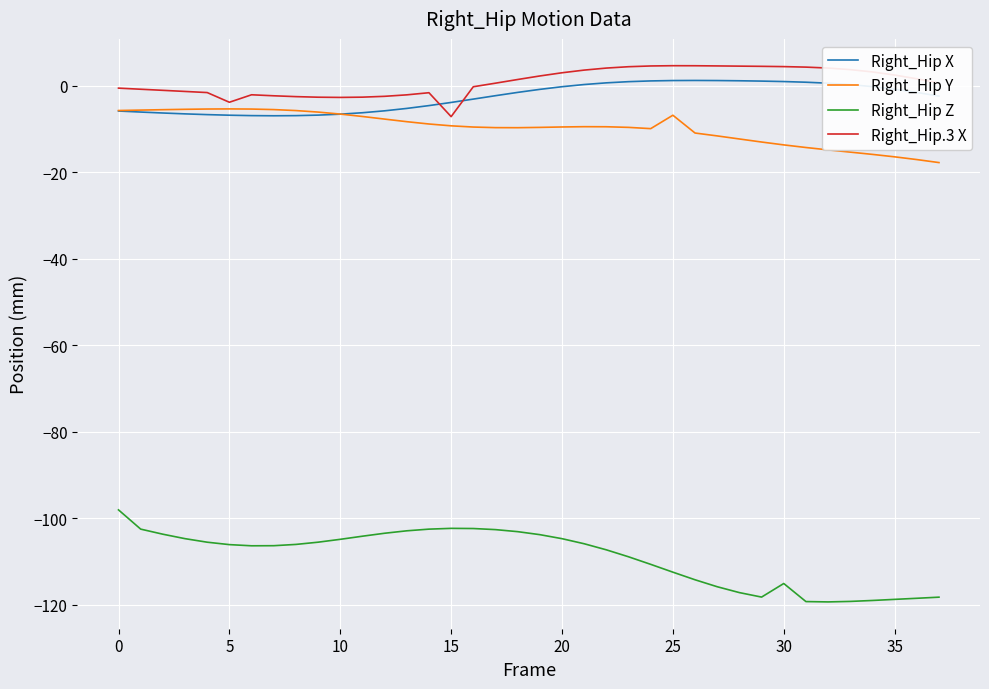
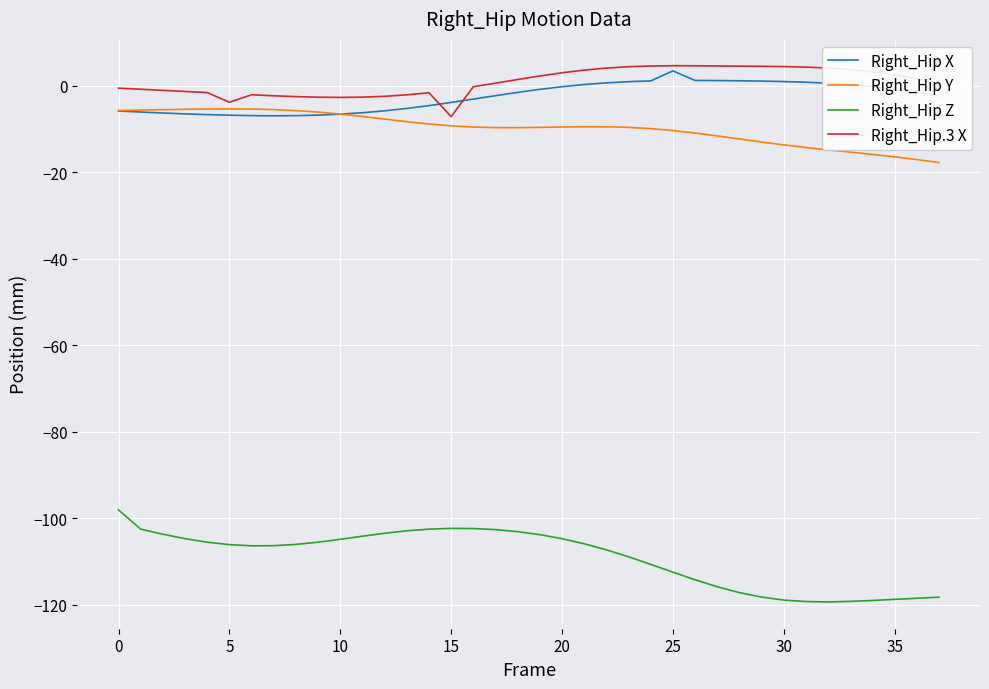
Right_Hip X, 25: 1 -> 3
Right_Hip Y, 25: -7 -> -10
Right_Hip Z, 30: -115 -> -119
